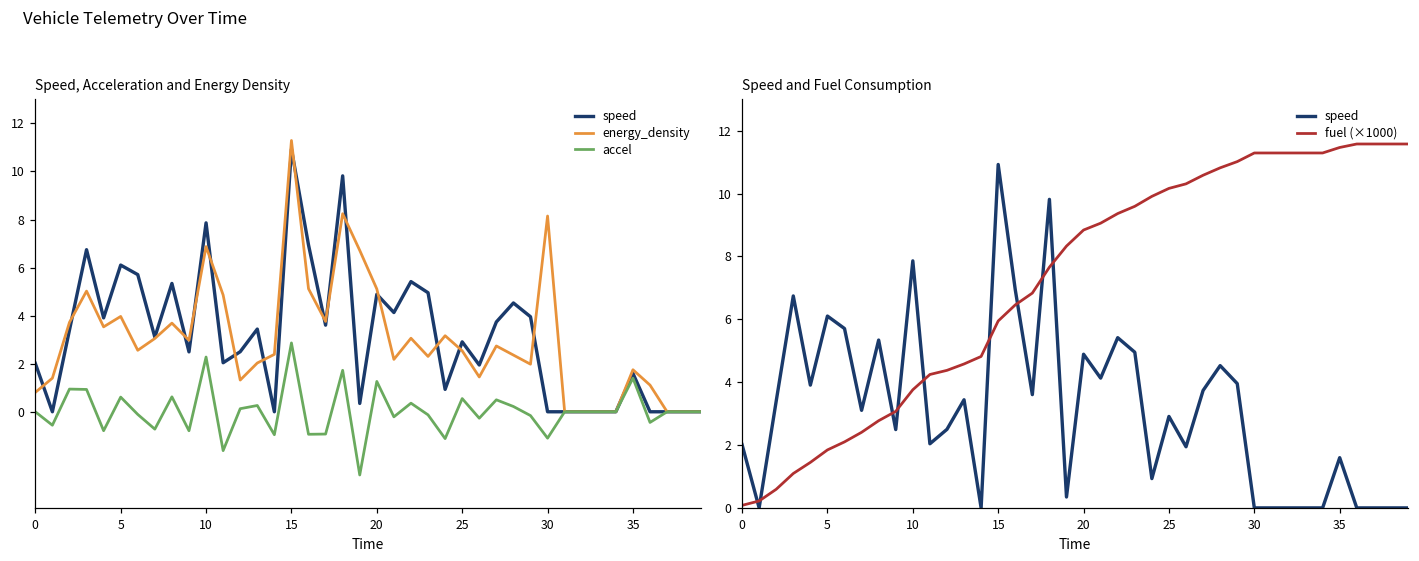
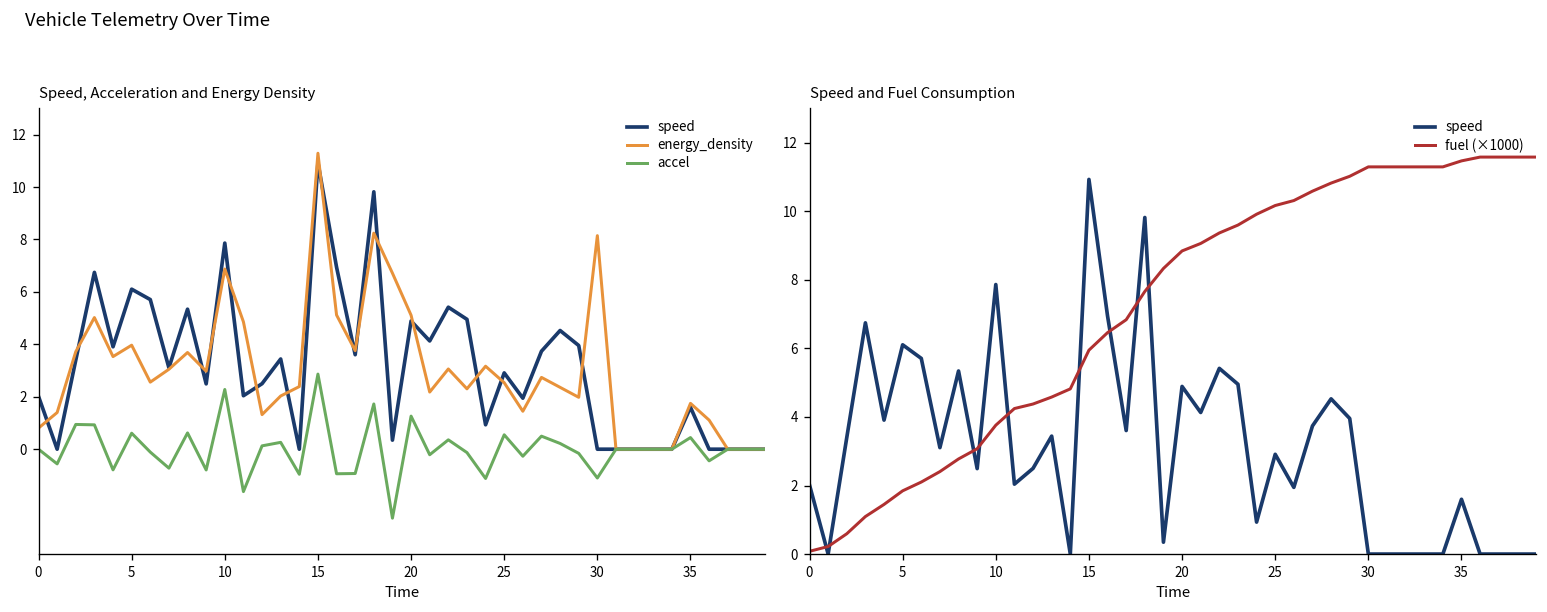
Speed, Acceleration and Energy Density, accel, 35: 1.4 -> 0.4
